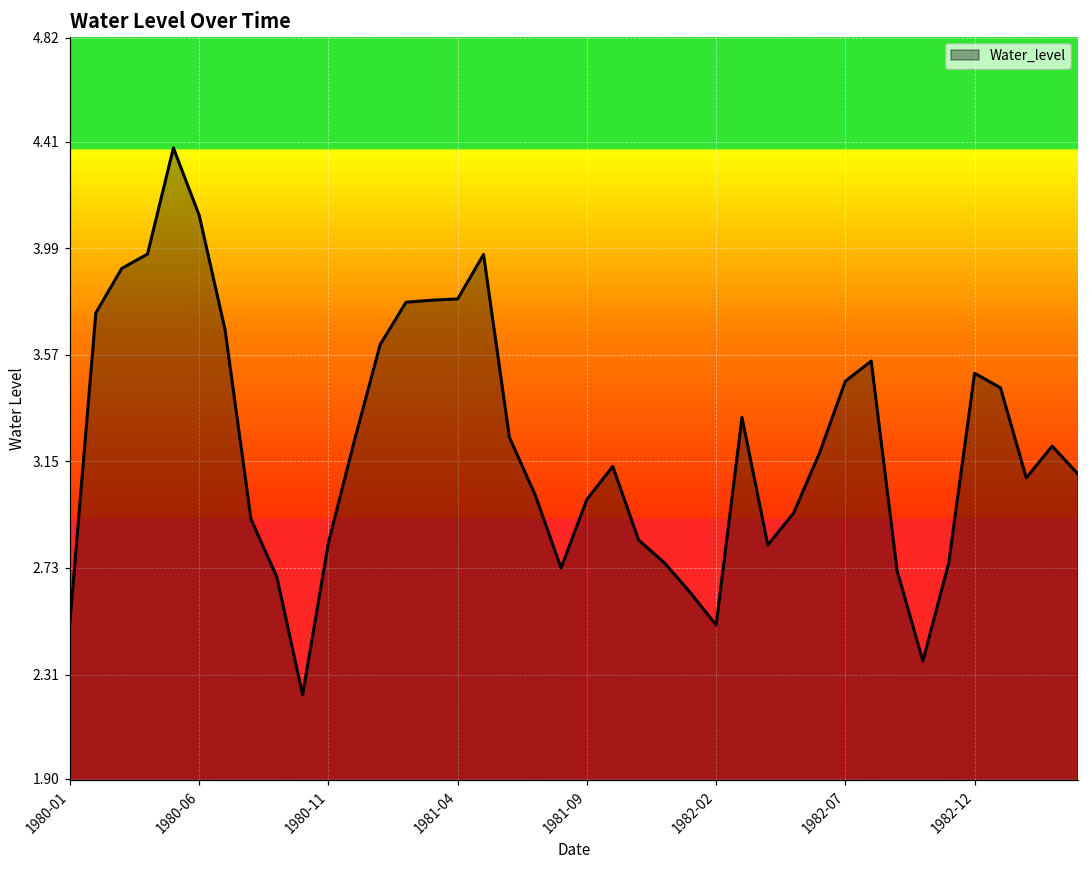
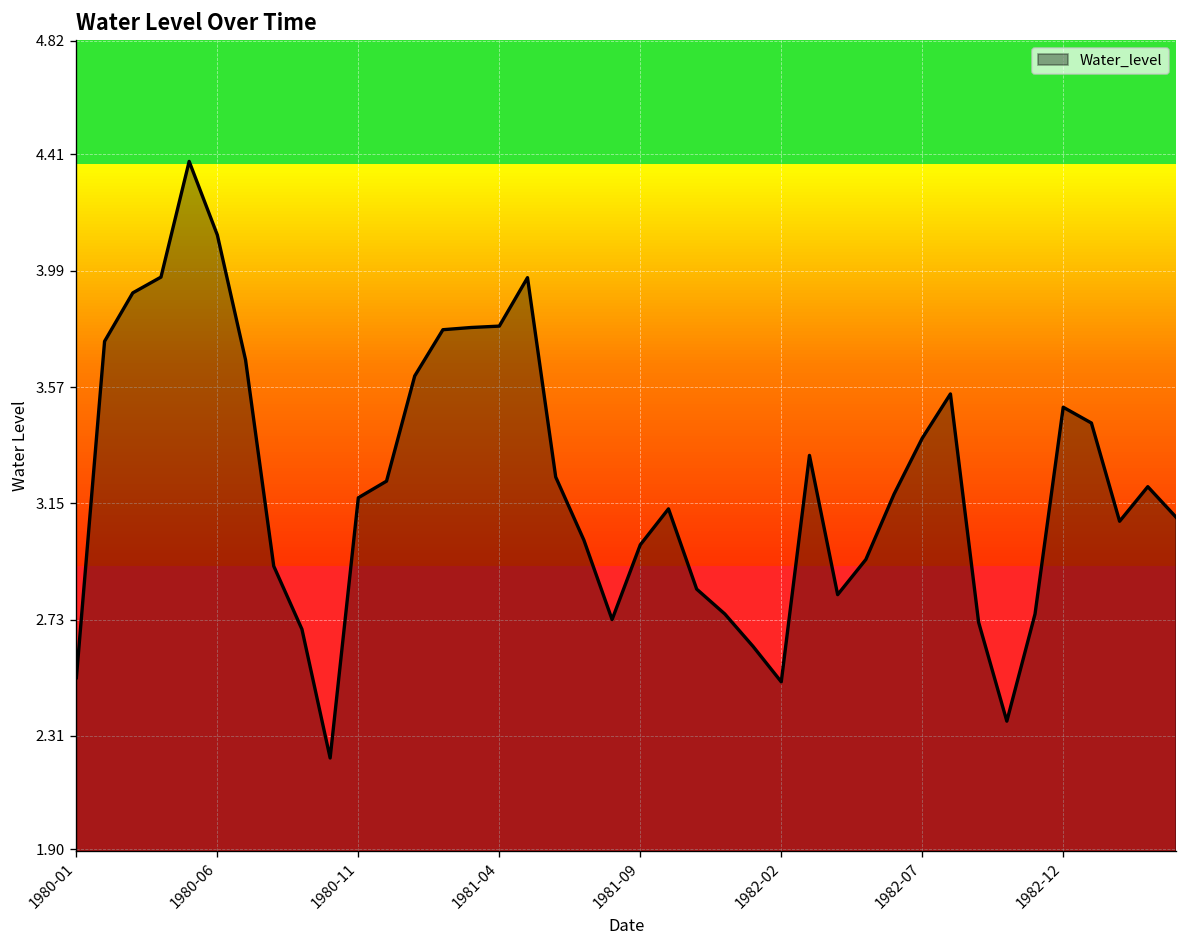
1980-11: 2.83 -> 3.17
1982-07: 3.47 -> 3.39
